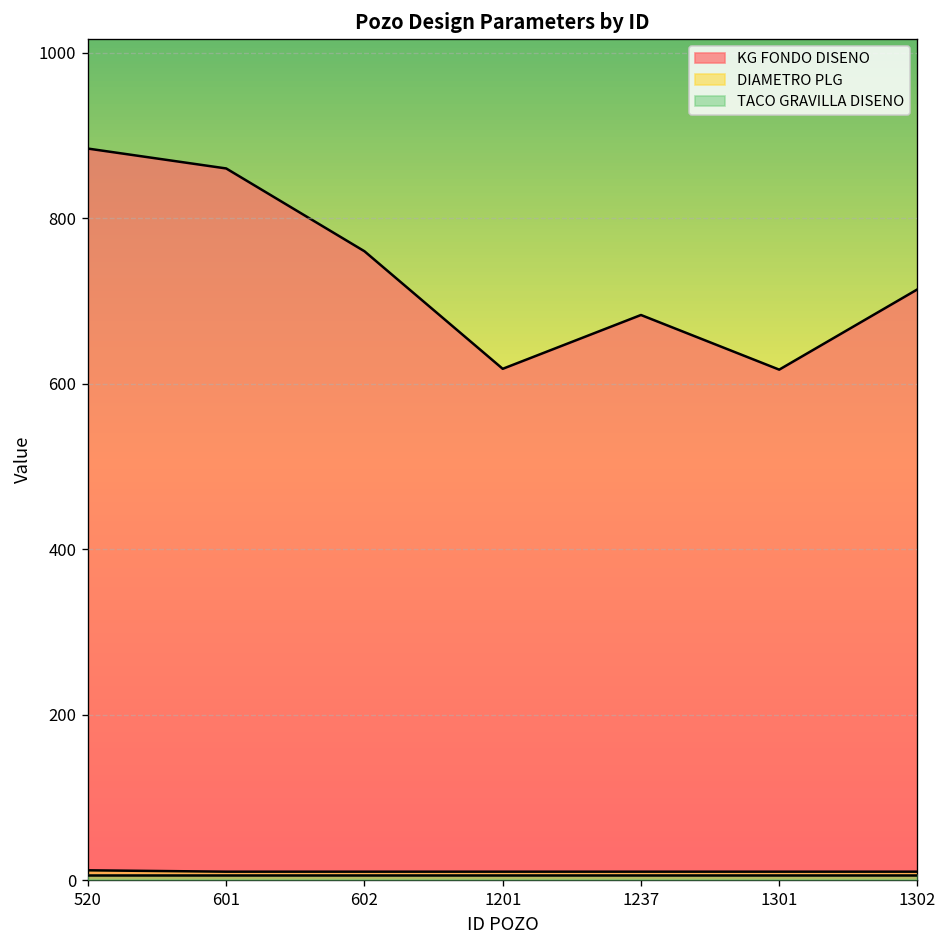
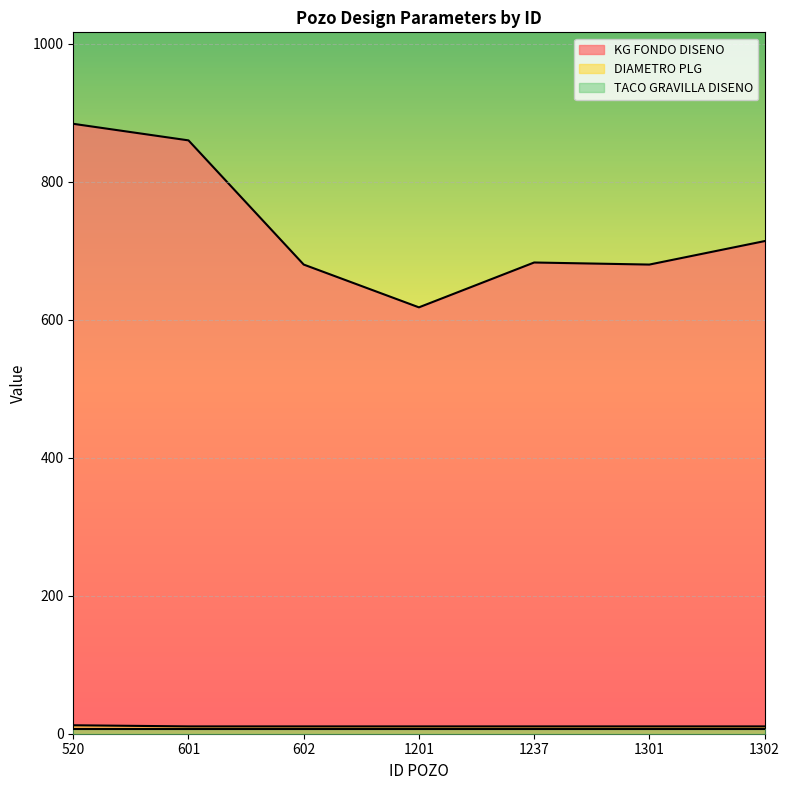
KG FONDO DISENO, 602: 760 -> 680
KG FONDO DISENO, 1301: 620 -> 680
